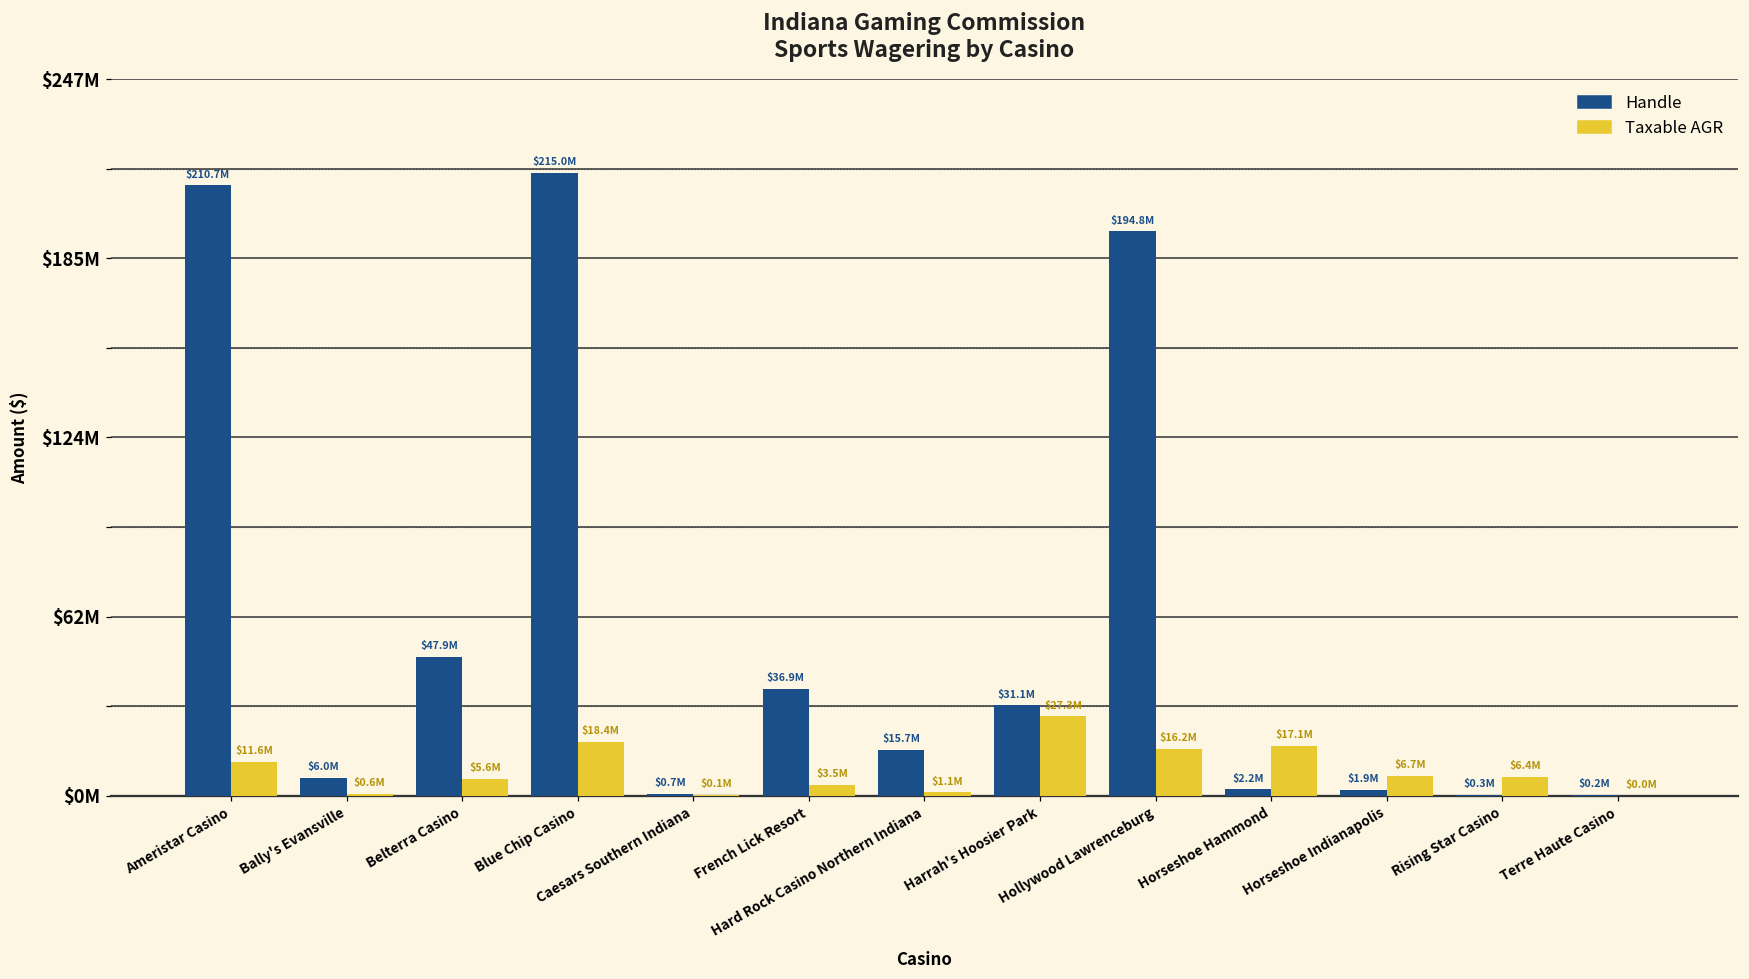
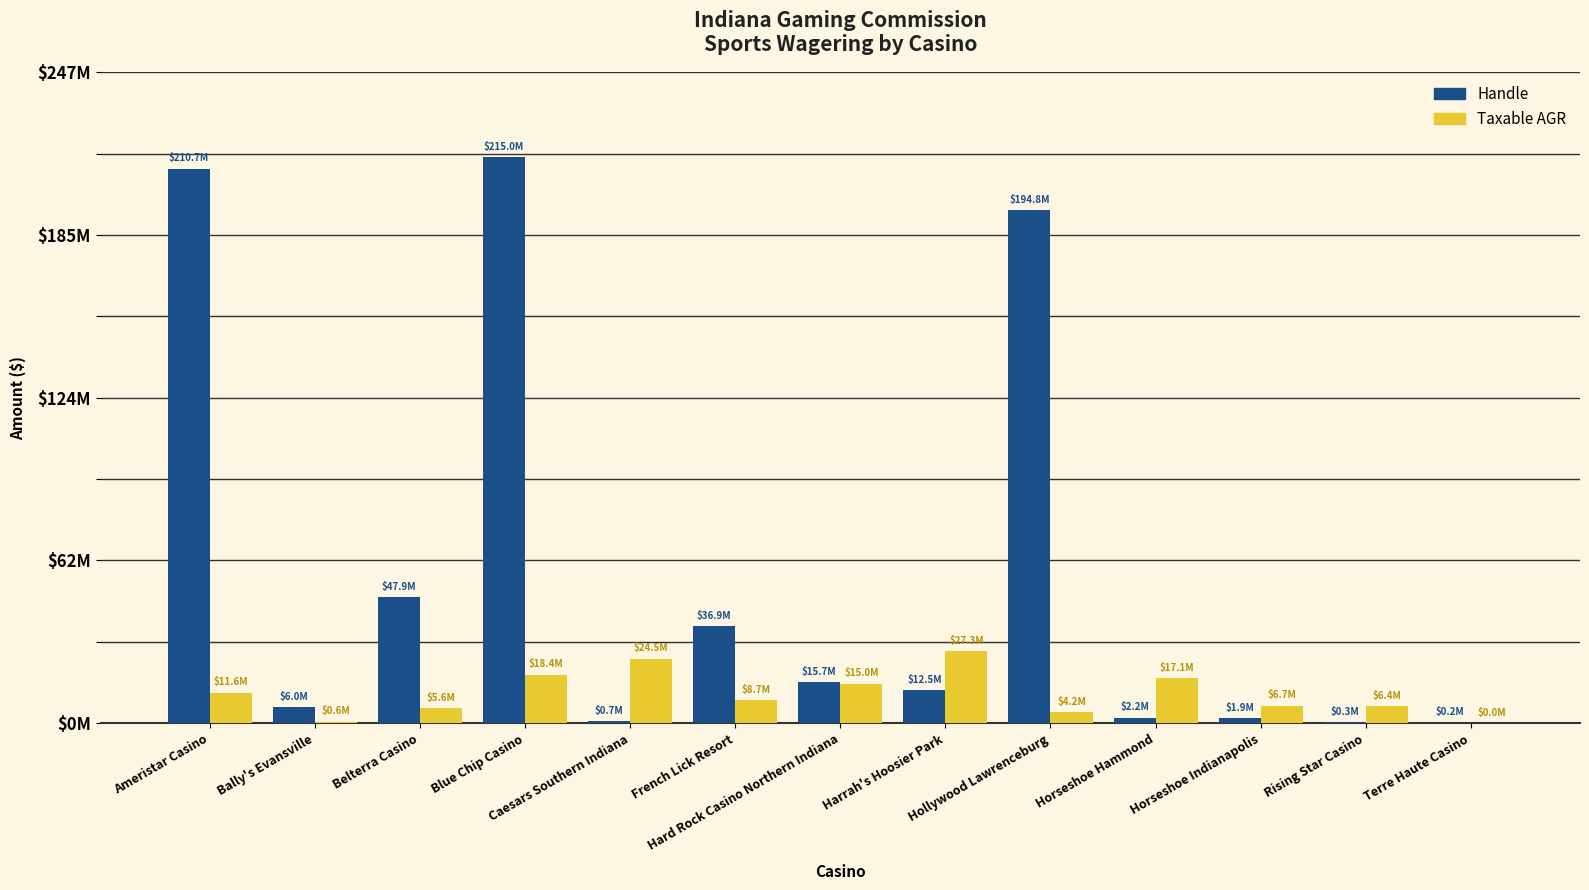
Taxable AGR, Caesars Southern Indiana: $0.1M -> $24.5M
Taxable AGR, French Lick Resort: $3.5M -> $8.7M
Taxable AGR, Hard Rock Casino Northern Indiana: $1.1M -> $15.0M
Handle, Harrah's Hoosier Park: $31.1M -> $12.5M
Taxable AGR, Hollywood Lawrenceburg: $16.2M -> $4.2M
